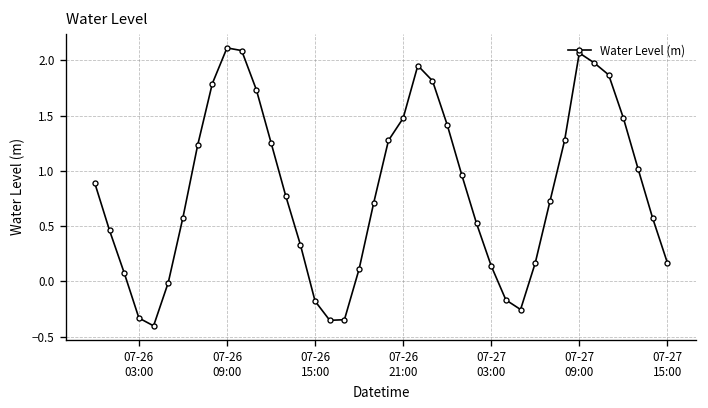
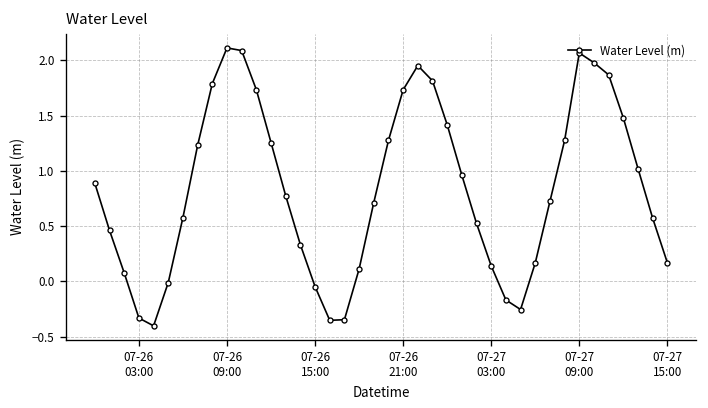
07-26 15:00: -0.2 -> 0.0
07-26 21:00: 1.5 -> 1.7
